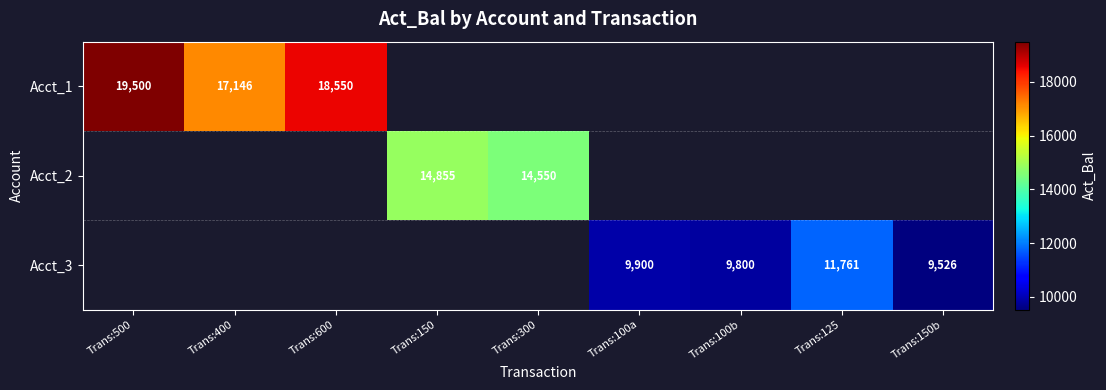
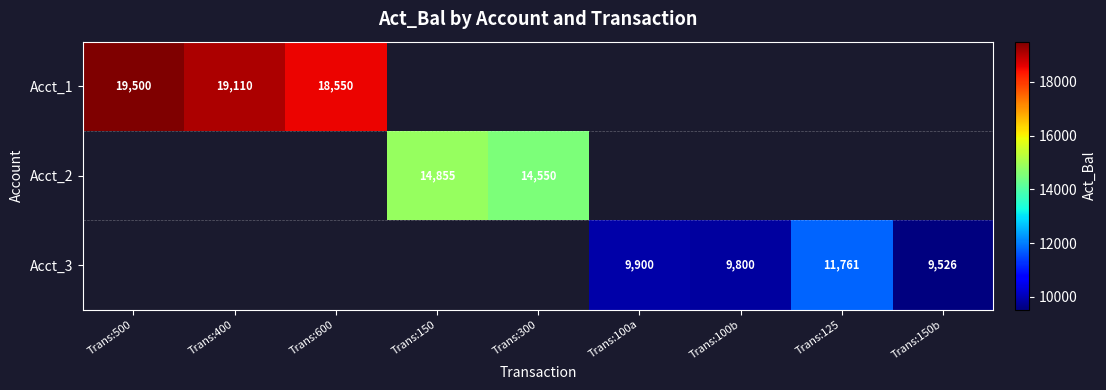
Acct_1, Trans:400: 17,146 -> 19,110
